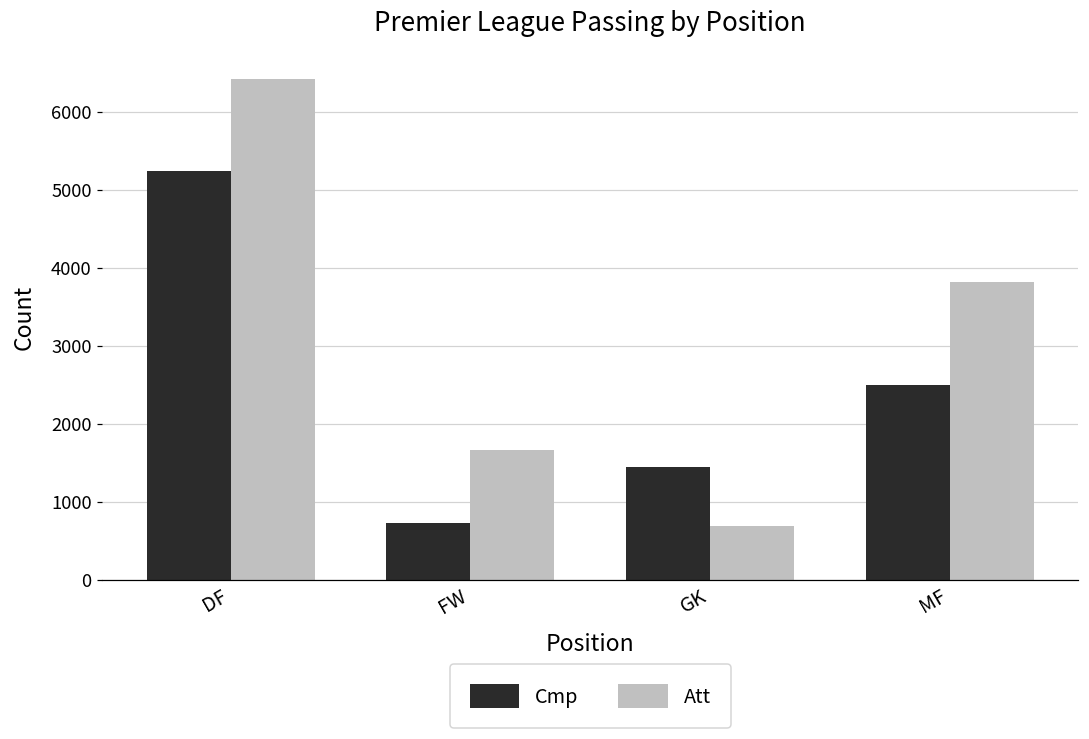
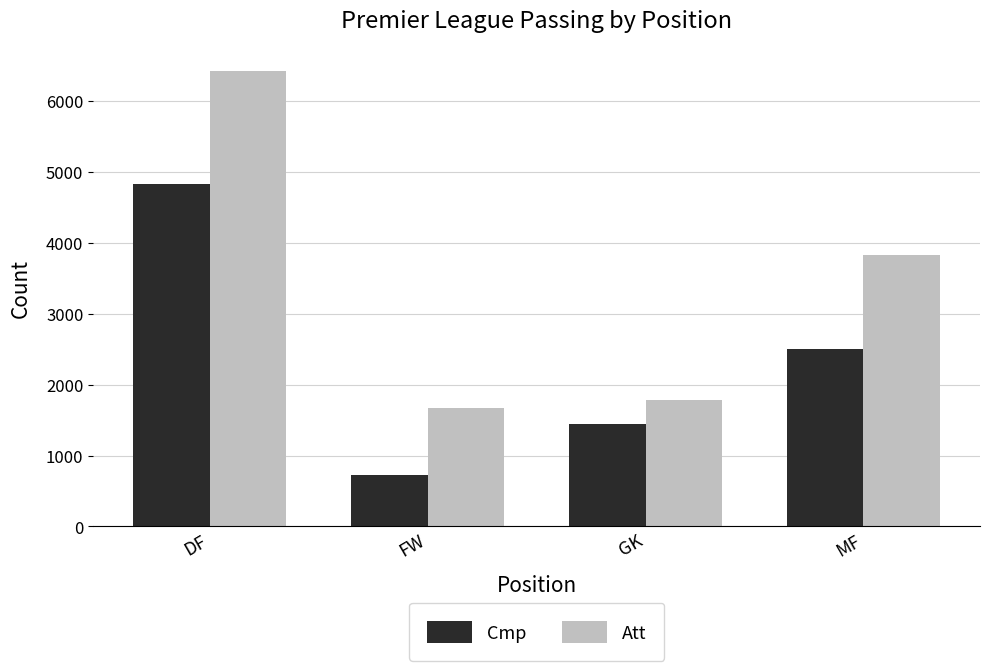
Cmp, DF: 5300 -> 4800
Att, GK: 700 -> 1800
